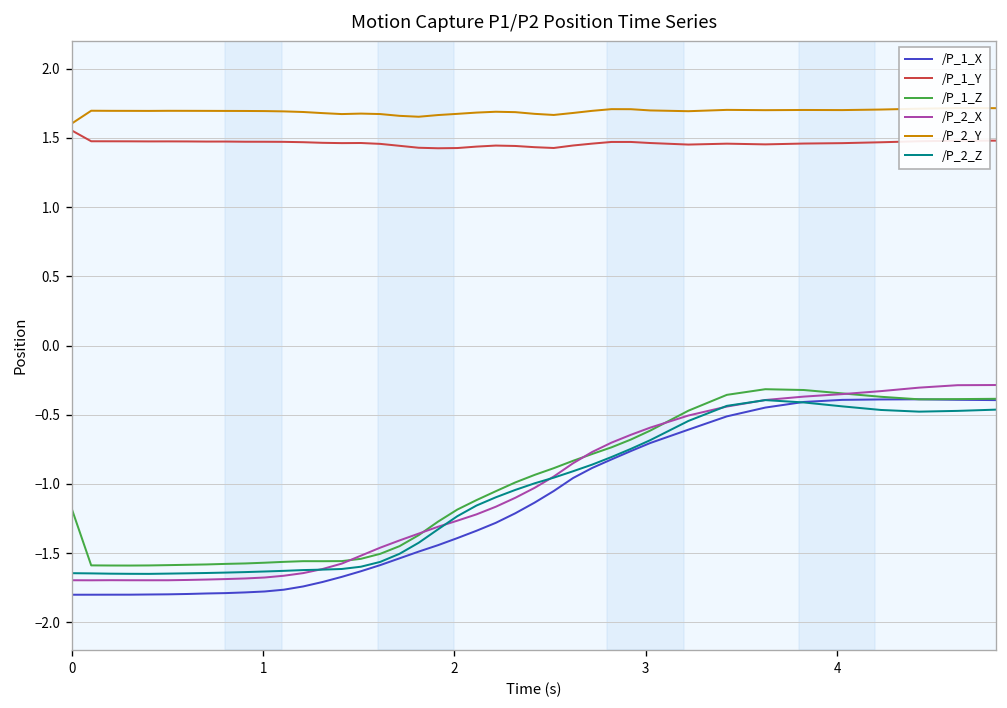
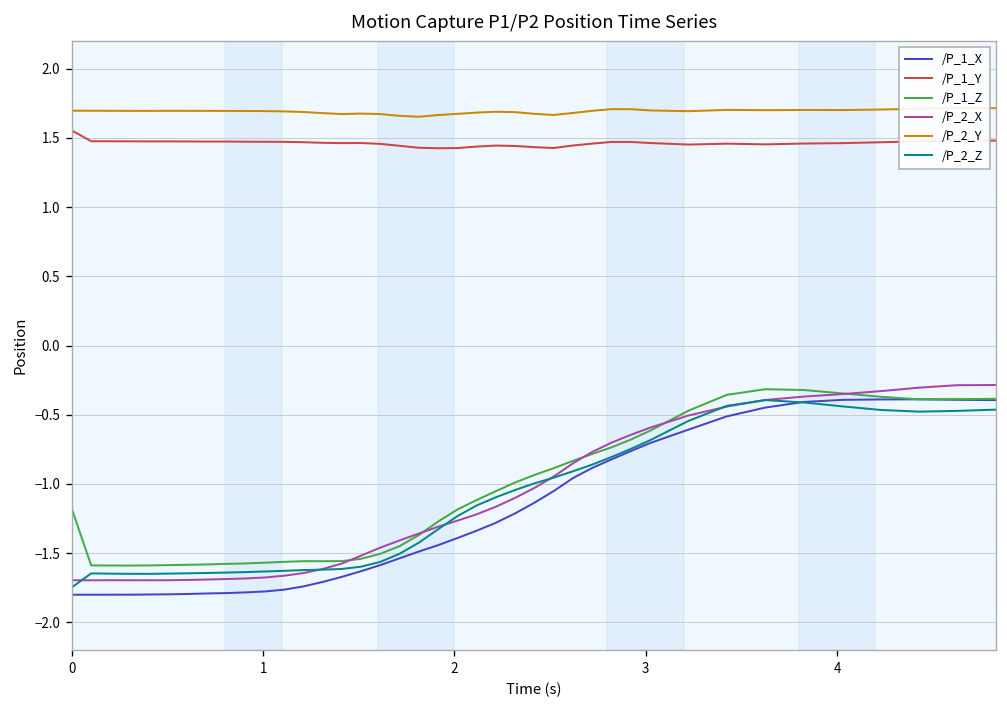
/P_2_Y, 0: 1.60 -> 1.70
/P_2_Z, 0: -1.64 -> -1.75
